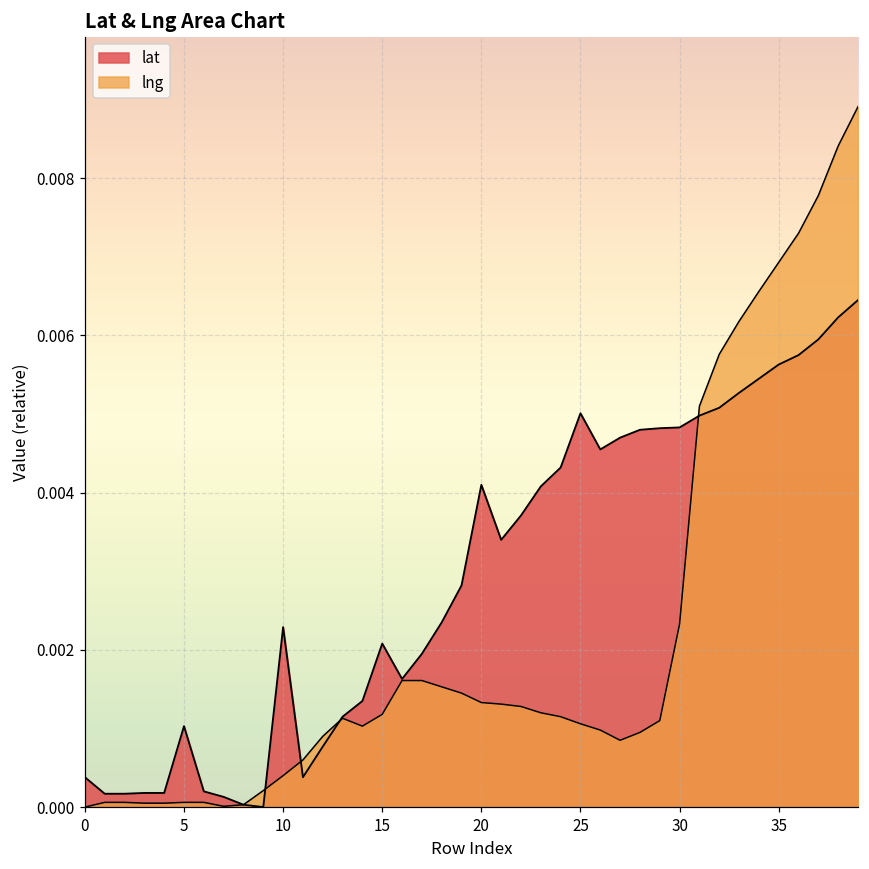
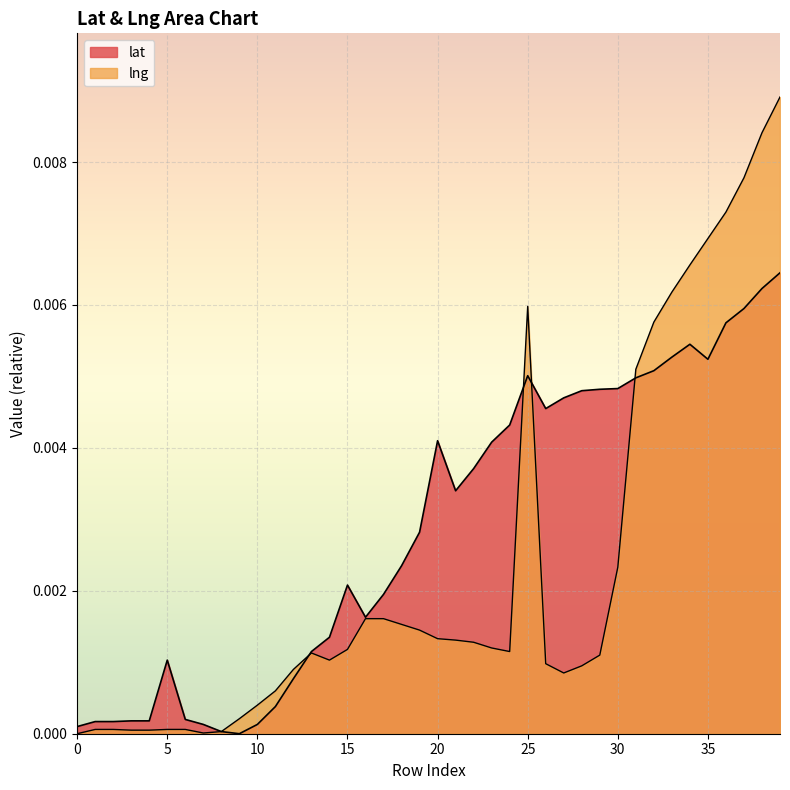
lat, 0: 0.0004 -> 0.0001
lat, 10: 0.0023 -> 0.0001
lng, 25: 0.0011 -> 0.0060
lat, 35: 0.0056 -> 0.0052
